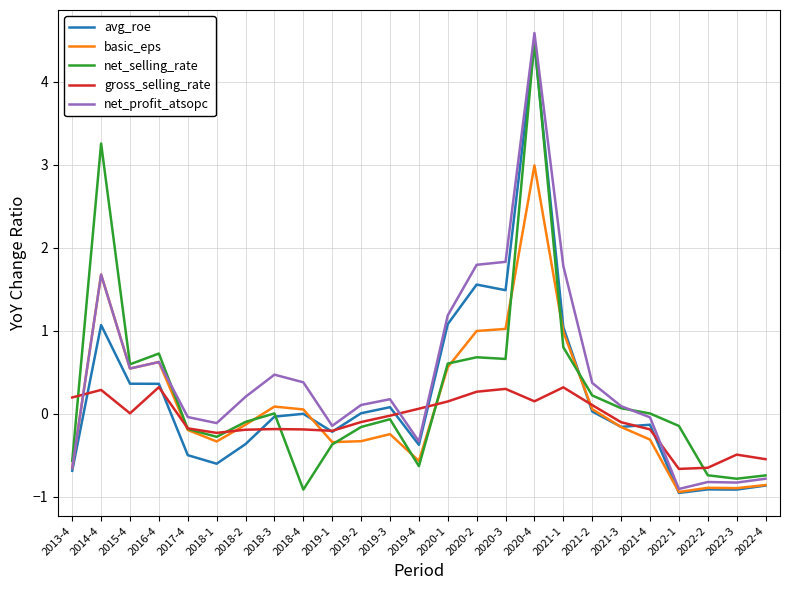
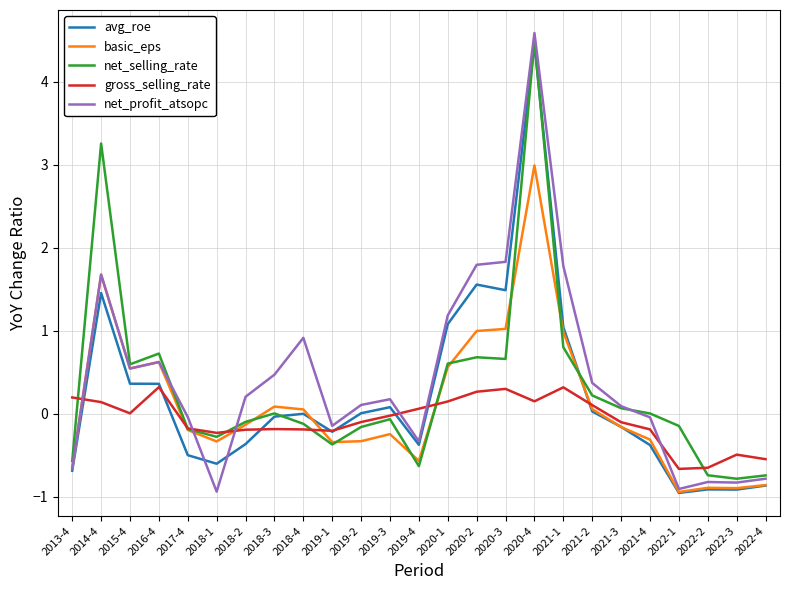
avg_roe, 2014-4: 1.1 -> 1.5
gross_selling_rate, 2014-4: 0.3 -> 0.1
net_profit_atsopc, 2018-1: -0.1 -> -0.9
net_selling_rate, 2018-4: -0.9 -> -0.1
net_profit_atsopc, 2018-4: 0.4 -> 0.9
avg_roe, 2021-4: -0.1 -> -0.4
